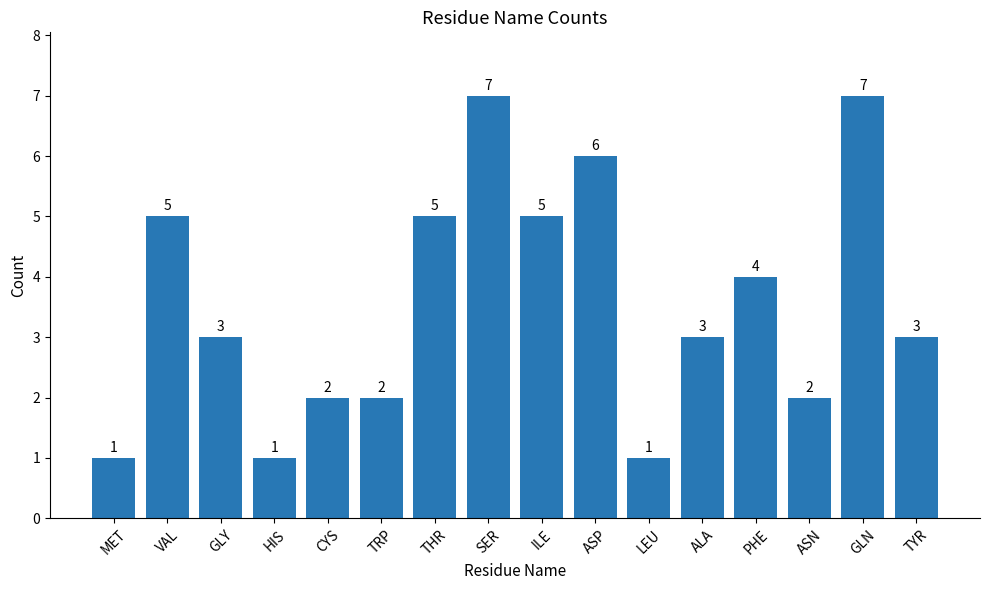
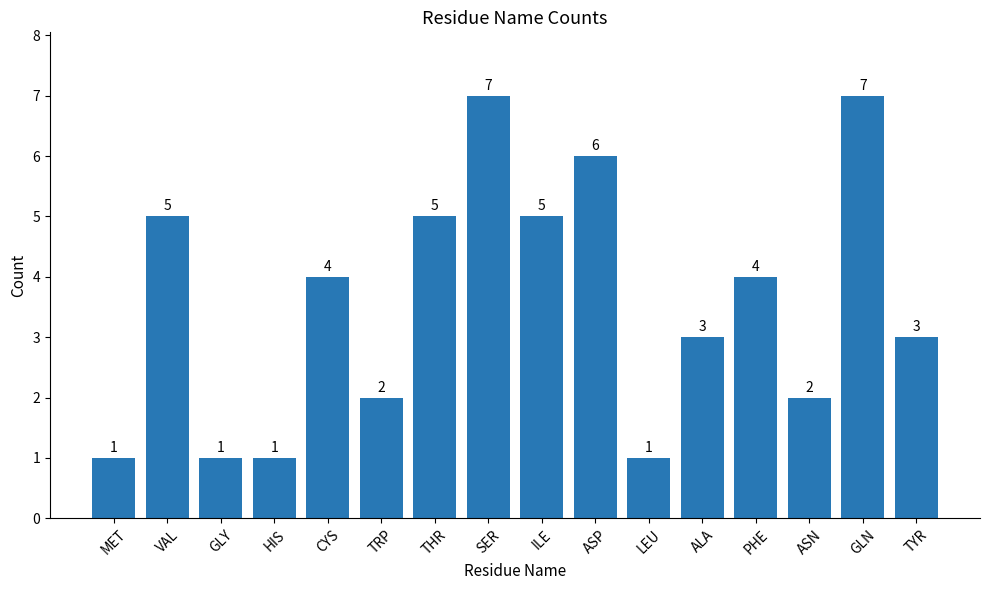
GLY: 3 -> 1
CYS: 2 -> 4
